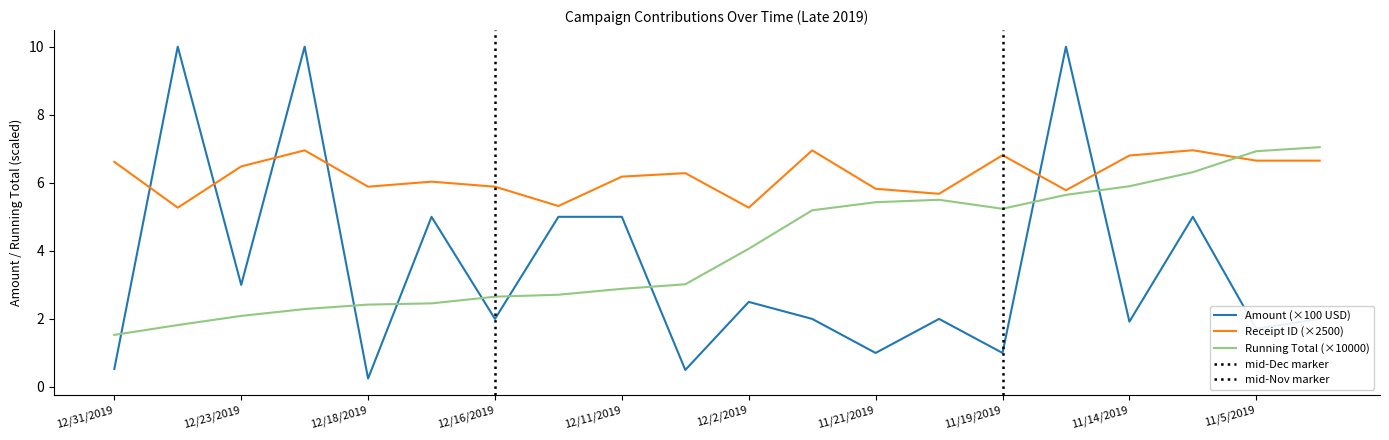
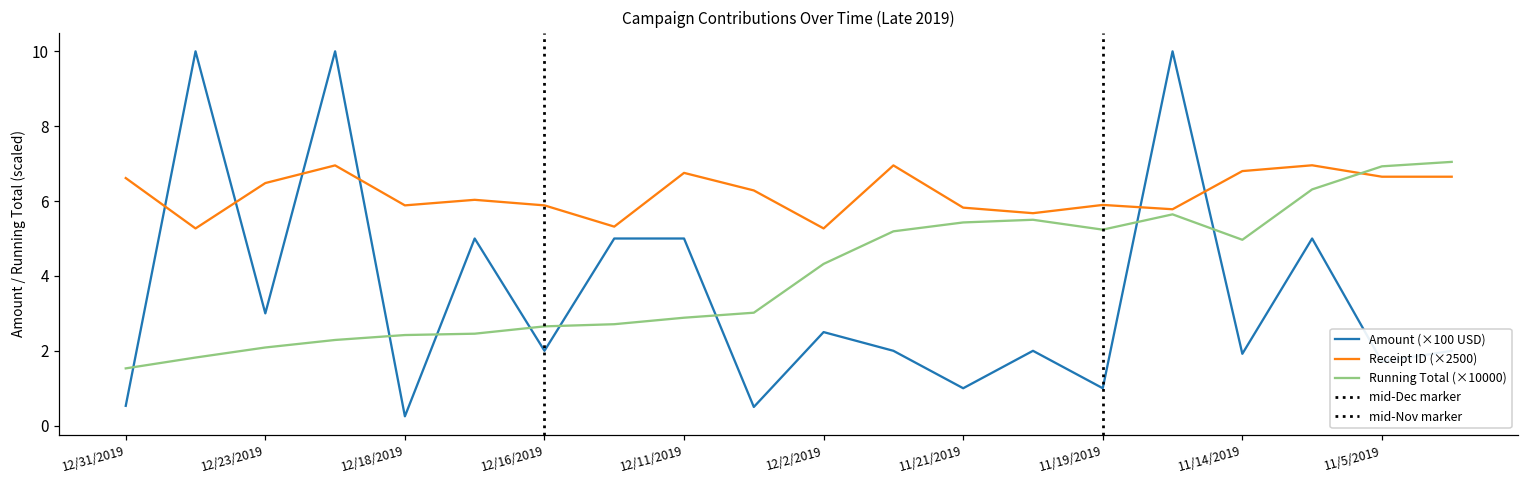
Receipt ID (×2500), 12/11/2019: 6.2 -> 6.8
Running Total (×10000), 12/2/2019: 4.1 -> 4.3
Receipt ID (×2500), 11/19/2019: 6.8 -> 5.9
Running Total (×10000), 11/14/2019: 5.9 -> 5.0
